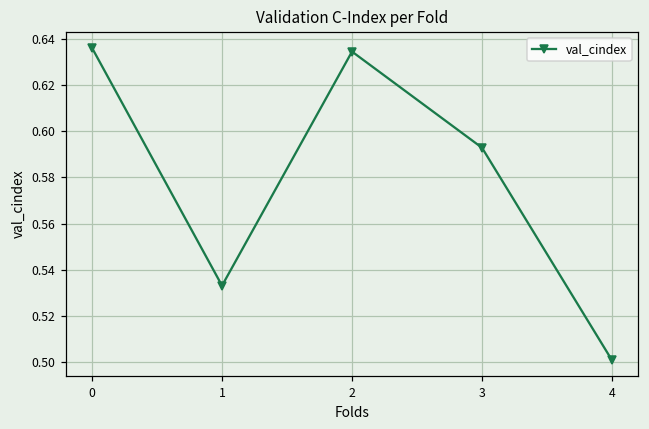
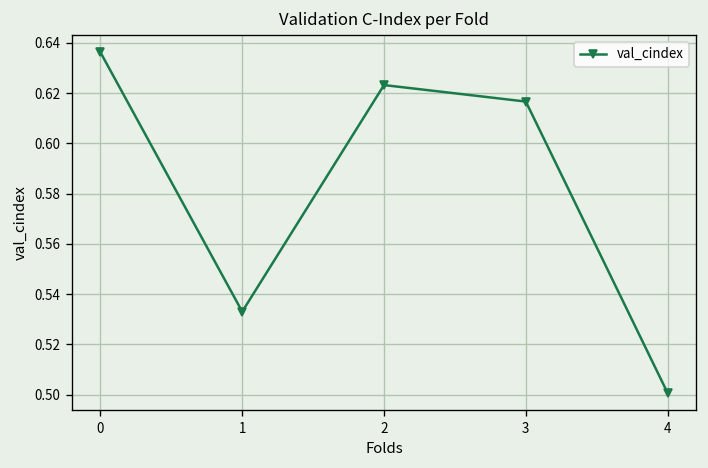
2: 0.635 -> 0.623
3: 0.593 -> 0.617
